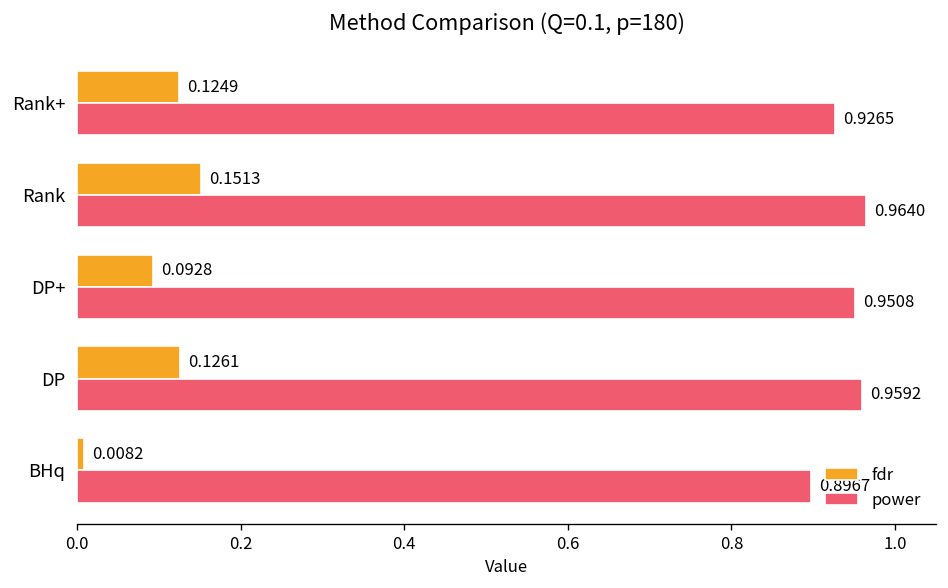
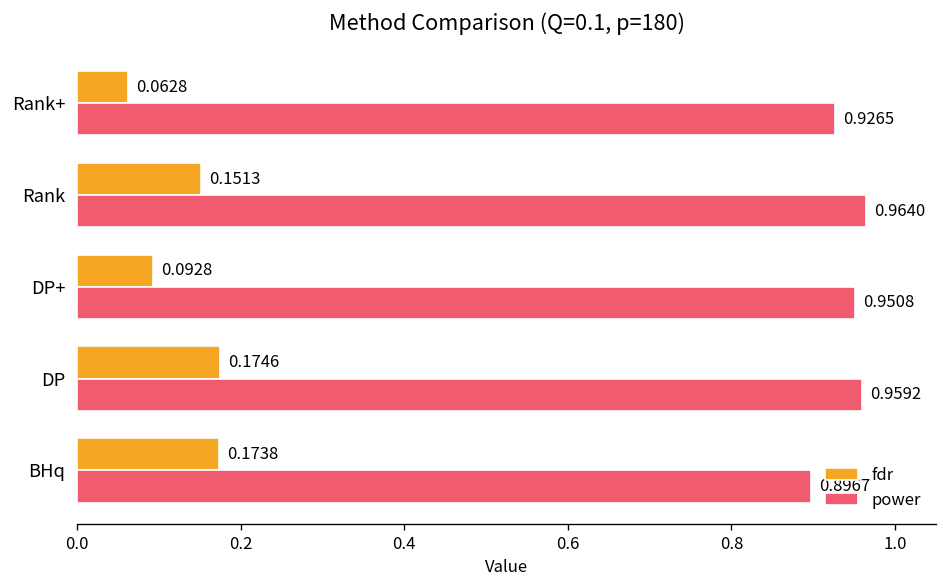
fdr, Rank+: 0.1249 -> 0.0628
fdr, DP: 0.1261 -> 0.1746
fdr, BHq: 0.0082 -> 0.1738
